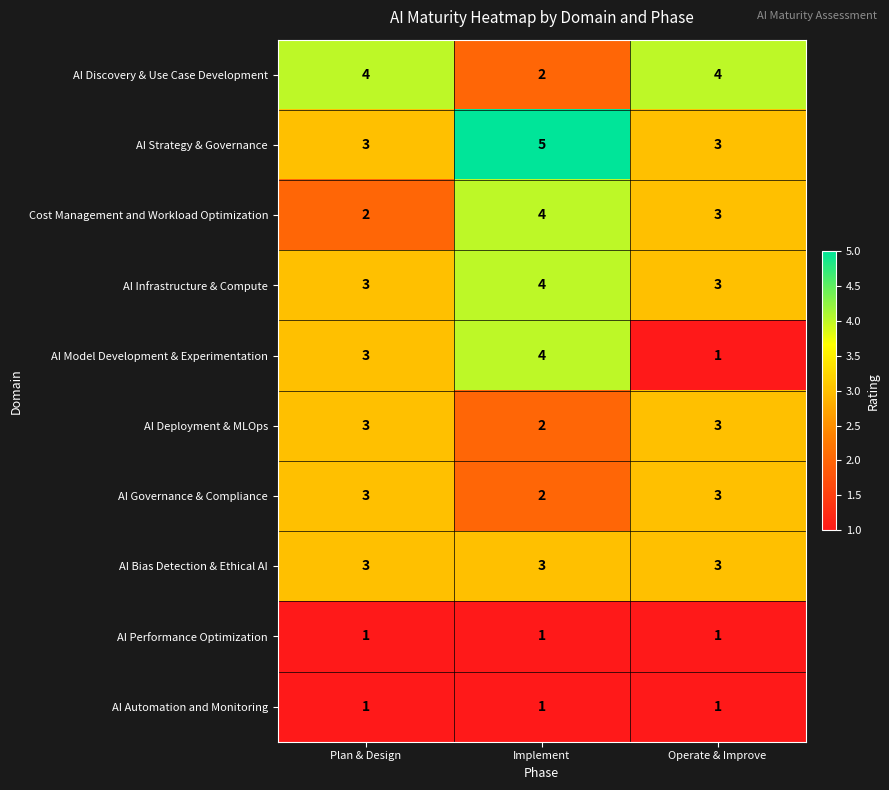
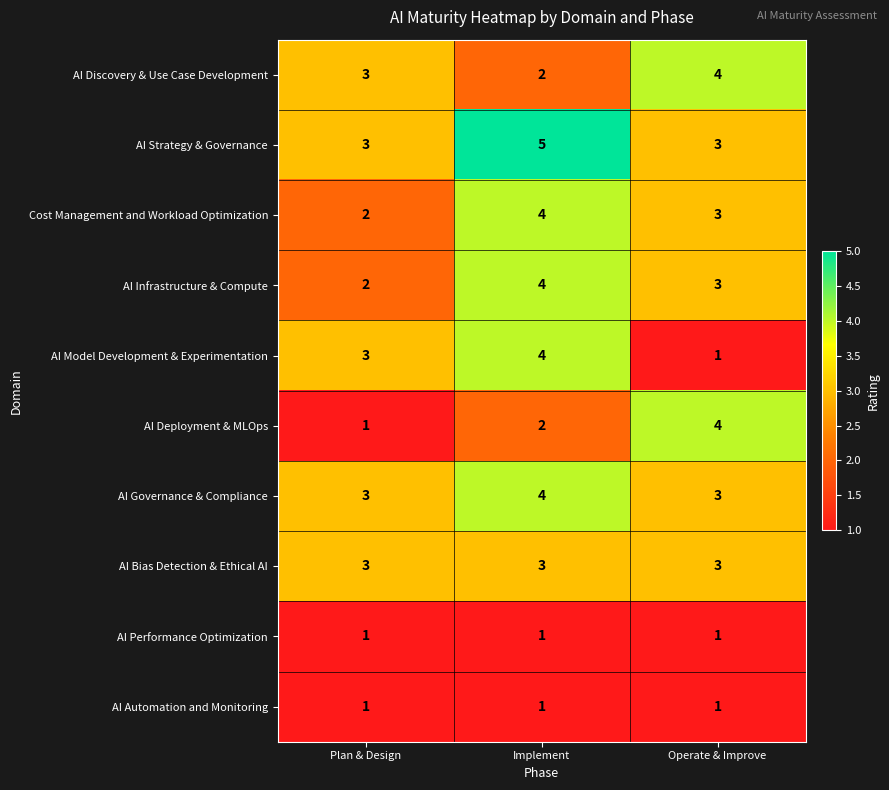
AI Discovery & Use Case Development, Plan & Design: 4 -> 3
AI Infrastructure & Compute, Plan & Design: 3 -> 2
AI Deployment & MLOps, Plan & Design: 3 -> 1
AI Deployment & MLOps, Operate & Improve: 3 -> 4
AI Governance & Compliance, Implement: 2 -> 4
